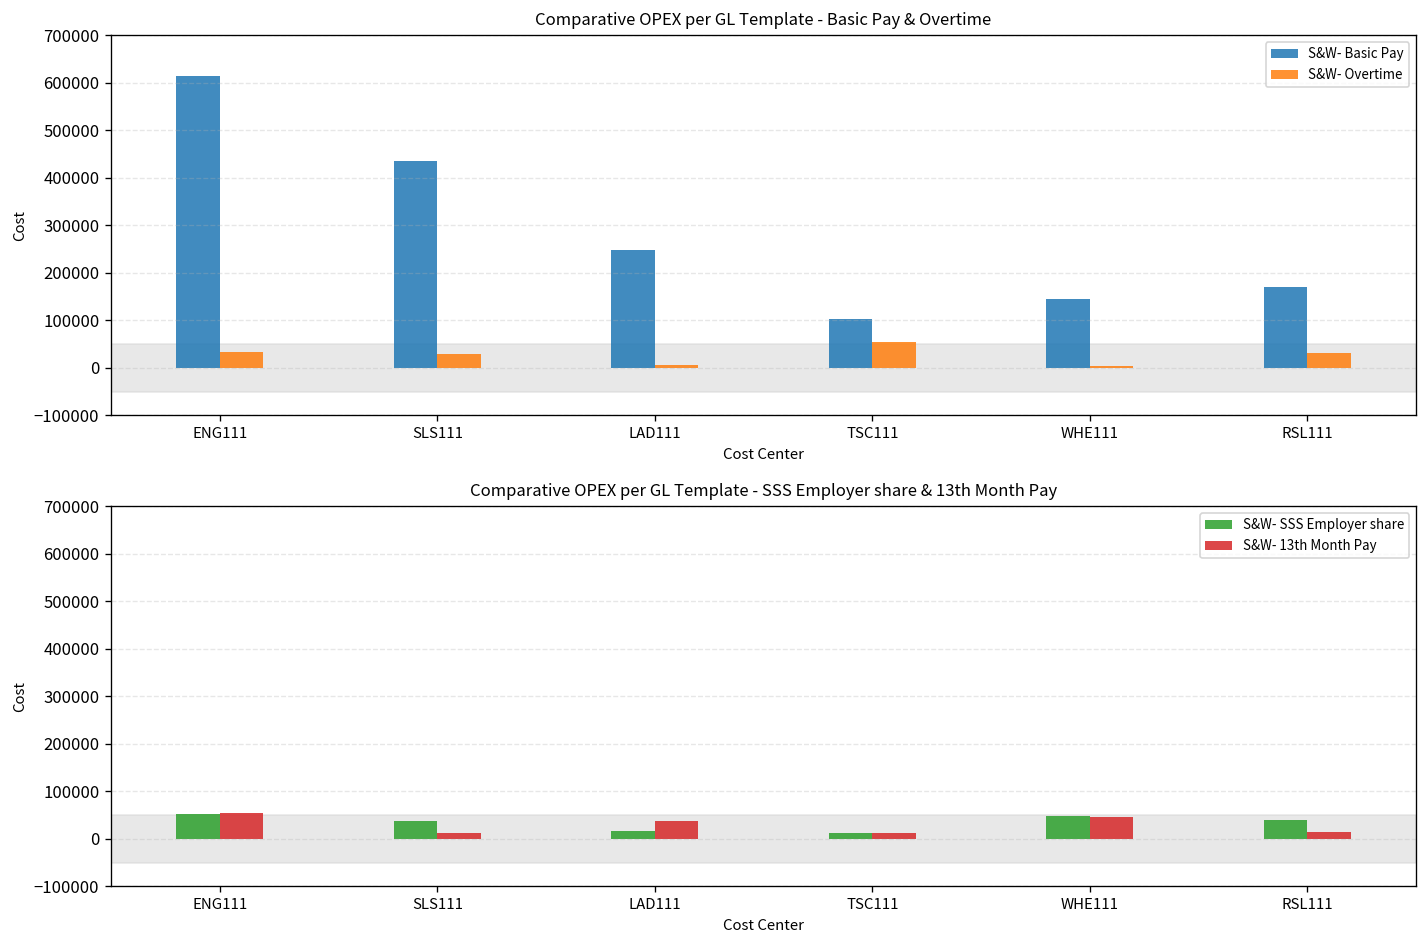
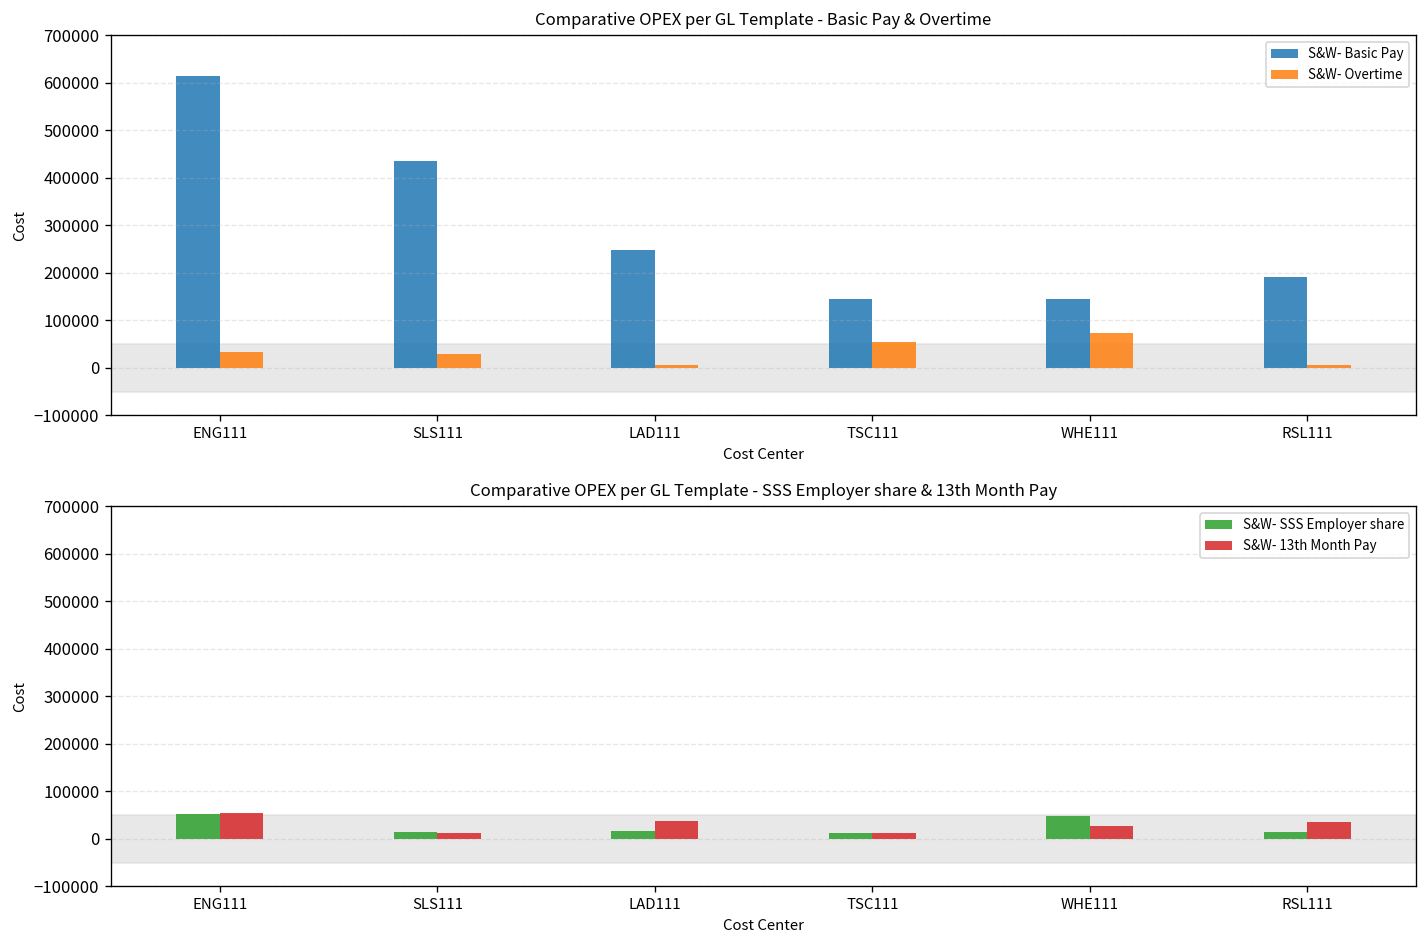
Comparative OPEX per GL Template - Basic Pay & Overtime, S&W- Basic Pay, TSC111: 100000 -> 140000
Comparative OPEX per GL Template - Basic Pay & Overtime, S&W- Overtime, WHE111: 0 -> 70000
Comparative OPEX per GL Template - Basic Pay & Overtime, S&W- Basic Pay, RSL111: 170000 -> 190000
Comparative OPEX per GL Template - Basic Pay & Overtime, S&W- Overtime, RSL111: 30000 -> 10000
Comparative OPEX per GL Template - SSS Employer share & 13th Month Pay, S&W- SSS Employer share, SLS111: 40000 -> 10000
Comparative OPEX per GL Template - SSS Employer share & 13th Month Pay, S&W- 13th Month Pay, WHE111: 50000 -> 30000
Comparative OPEX per GL Template - SSS Employer share & 13th Month Pay, S&W- SSS Employer share, RSL111: 40000 -> 10000
Comparative OPEX per GL Template - SSS Employer share & 13th Month Pay, S&W- 13th Month Pay, RSL111: 10000 -> 40000
